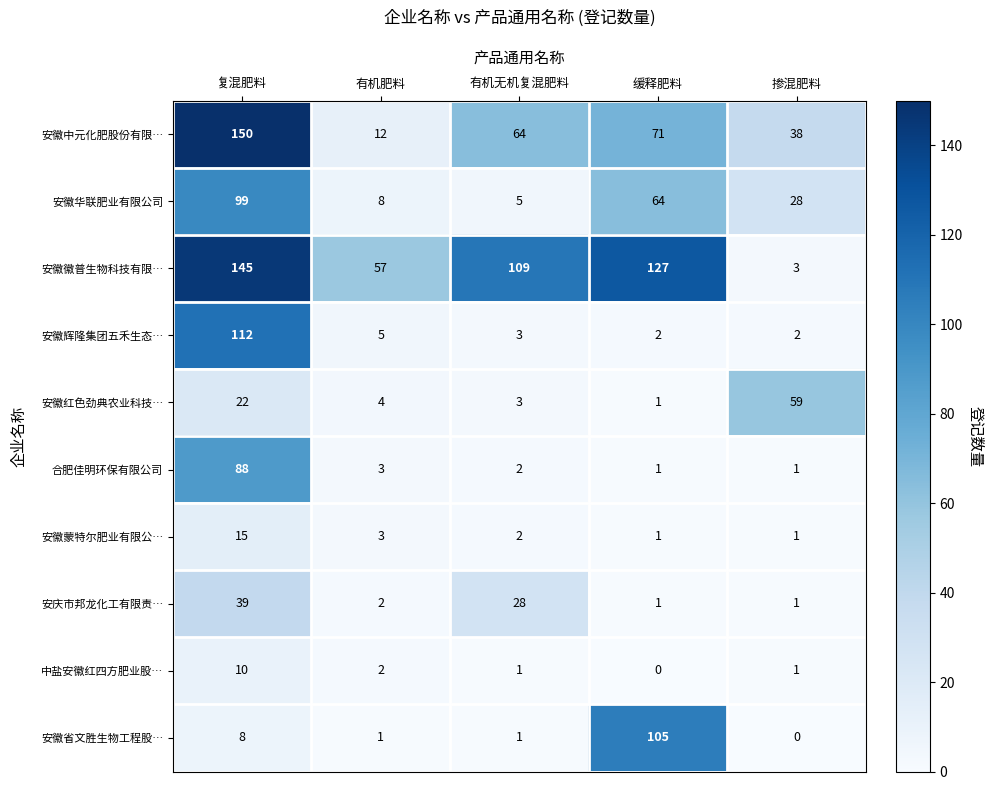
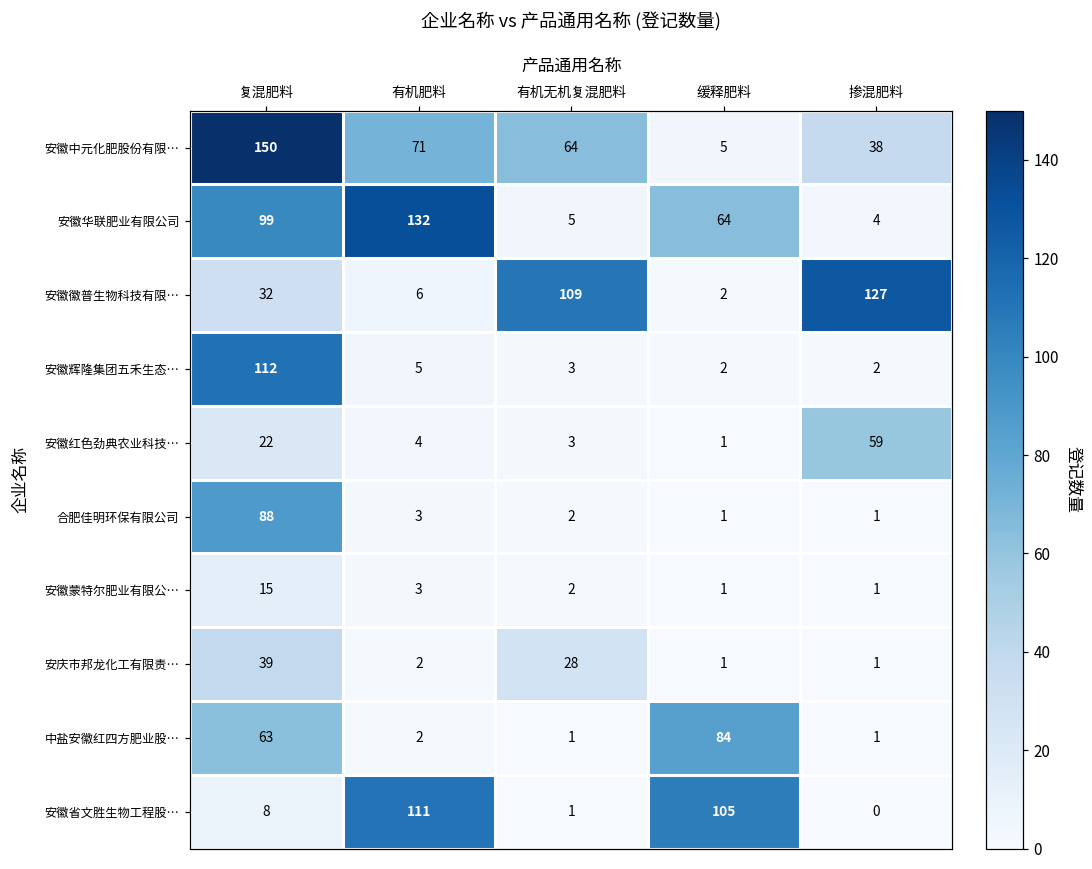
安徽中元化肥股份有限…, 有机肥料: 12 -> 71
安徽中元化肥股份有限…, 缓释肥料: 71 -> 5
安徽华联肥业有限公司, 有机肥料: 8 -> 132
安徽华联肥业有限公司, 掺混肥料: 28 -> 4
安徽徽普生物科技有限…, 复混肥料: 145 -> 32
安徽徽普生物科技有限…, 有机肥料: 57 -> 6
安徽徽普生物科技有限…, 缓释肥料: 127 -> 2
安徽徽普生物科技有限…, 掺混肥料: 3 -> 127
中盐安徽红四方肥业股…, 复混肥料: 10 -> 63
中盐安徽红四方肥业股…, 缓释肥料: 0 -> 84
安徽省文胜生物工程股…, 有机肥料: 1 -> 111
